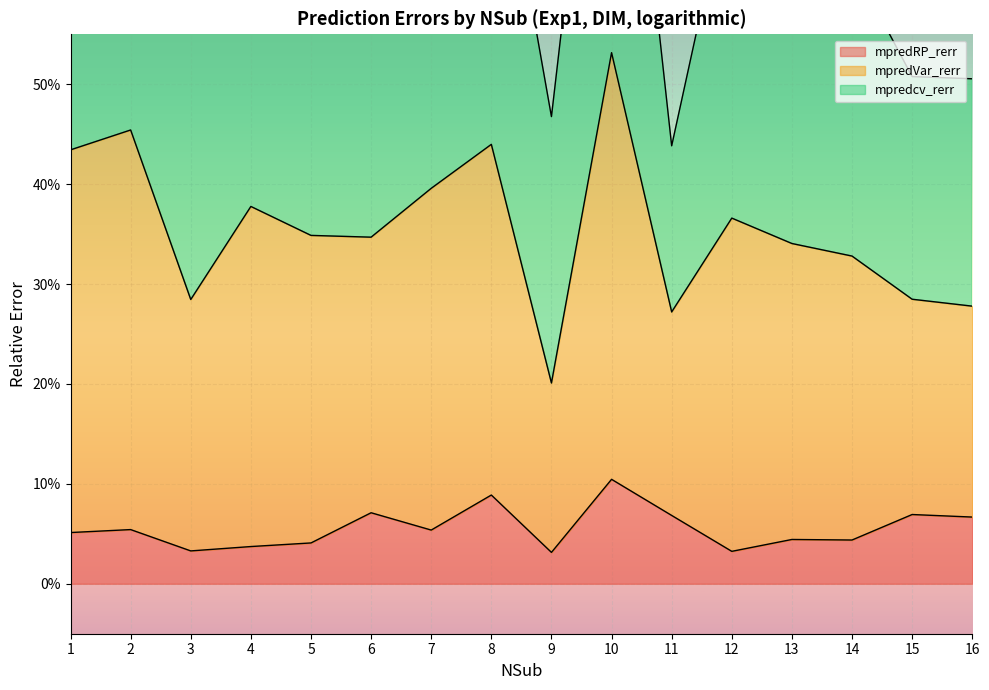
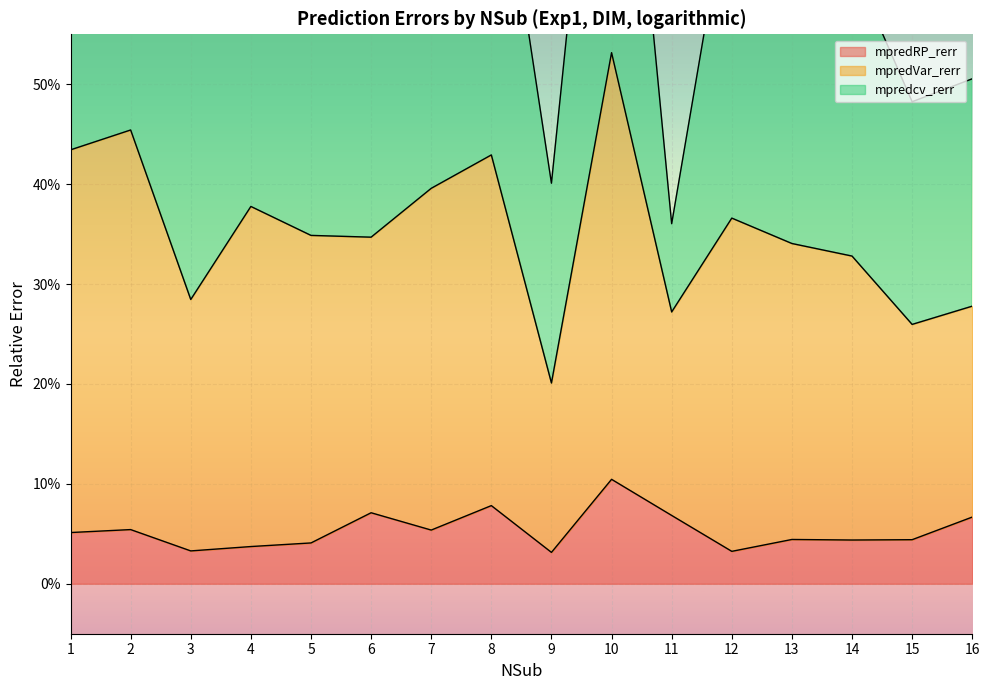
mpredRP_rerr, 8: 9% -> 8%
mpredcv_rerr, 9: 27% -> 20%
mpredcv_rerr, 11: 17% -> 9%
mpredRP_rerr, 15: 7% -> 4%
